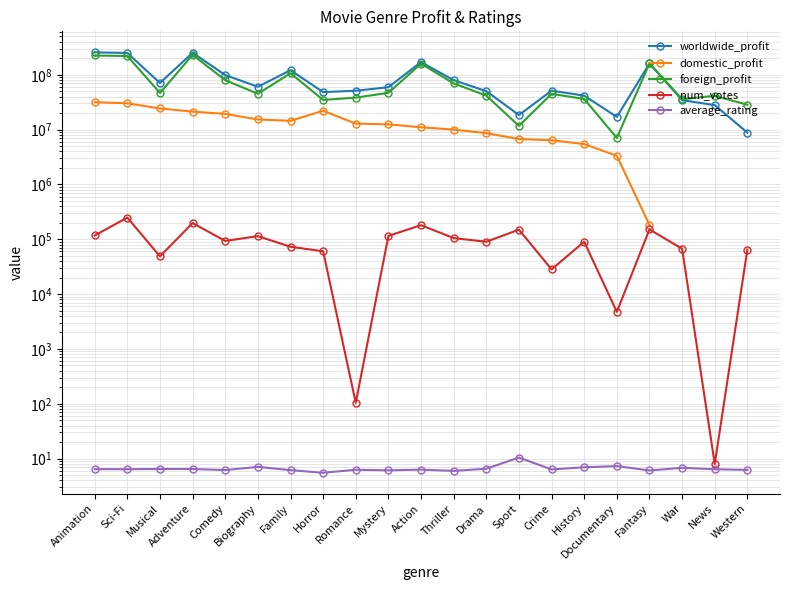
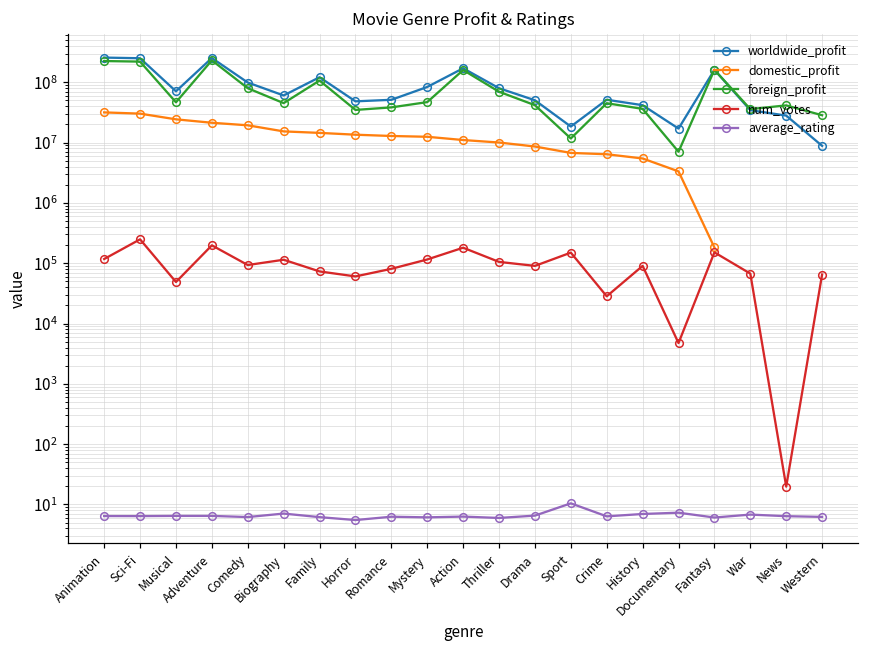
domestic_profit, Horror: 22000000 -> 14000000
num_votes, Romance: 100 -> 80000
worldwide_profit, Mystery: 60000000 -> 80000000
num_votes, News: 8 -> 20
